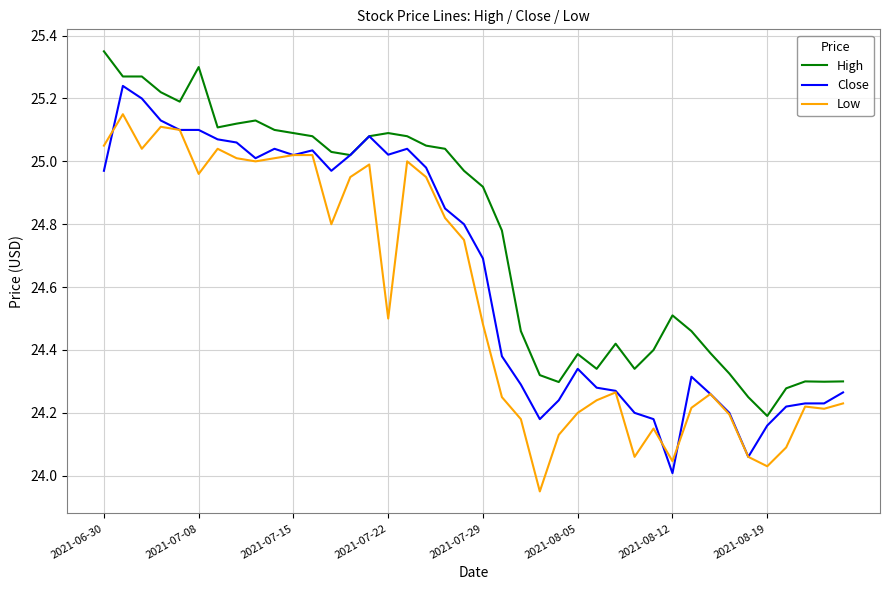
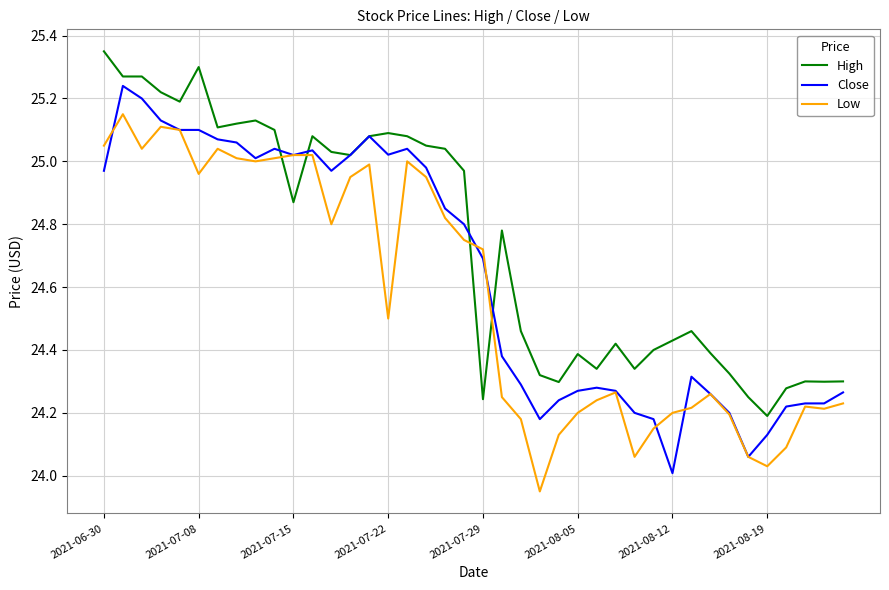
High, 2021-07-15: 25.09 -> 24.87
High, 2021-07-29: 24.92 -> 24.24
Low, 2021-07-29: 24.48 -> 24.72
Close, 2021-08-05: 24.34 -> 24.27
High, 2021-08-12: 24.51 -> 24.43
Low, 2021-08-12: 24.05 -> 24.20
Close, 2021-08-19: 24.16 -> 24.13
